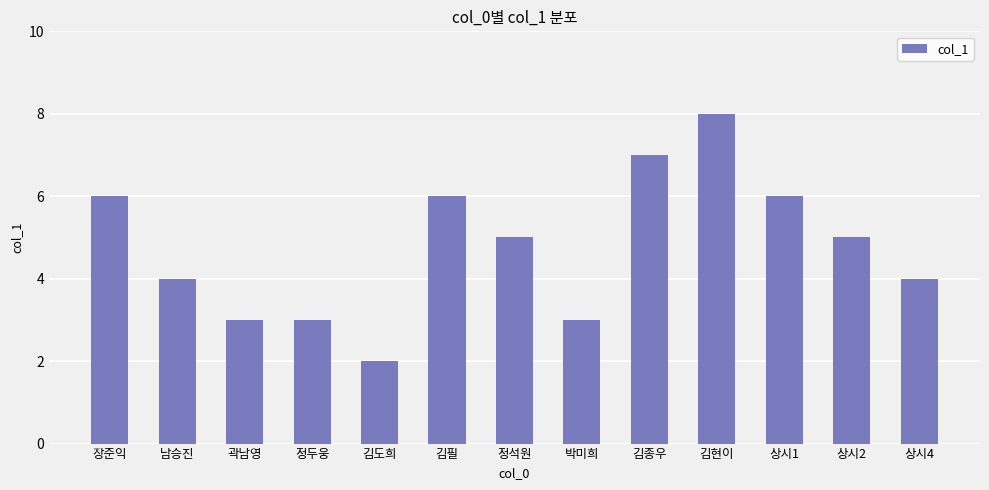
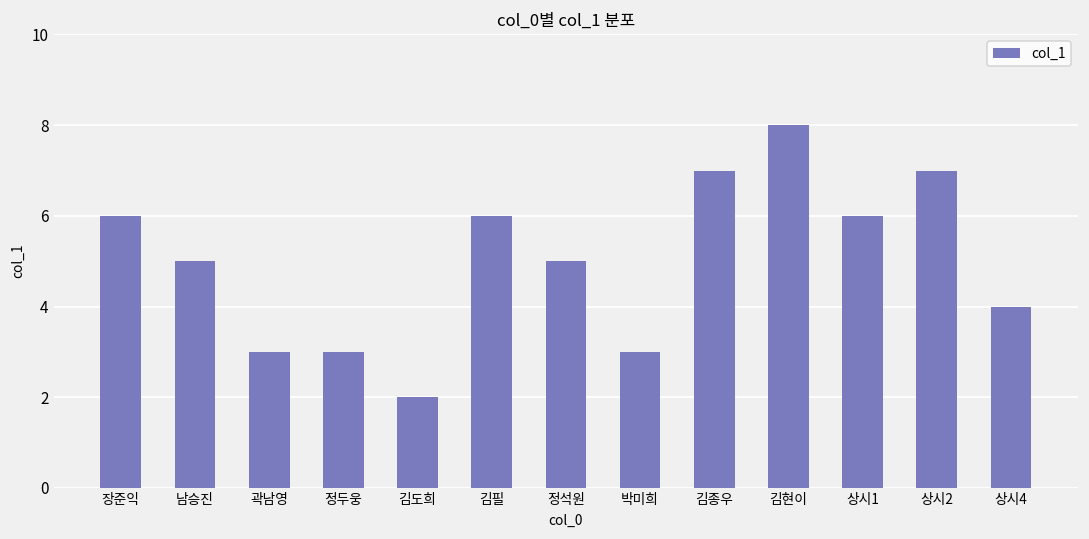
남승진: 4 -> 5
상시2: 5 -> 7
